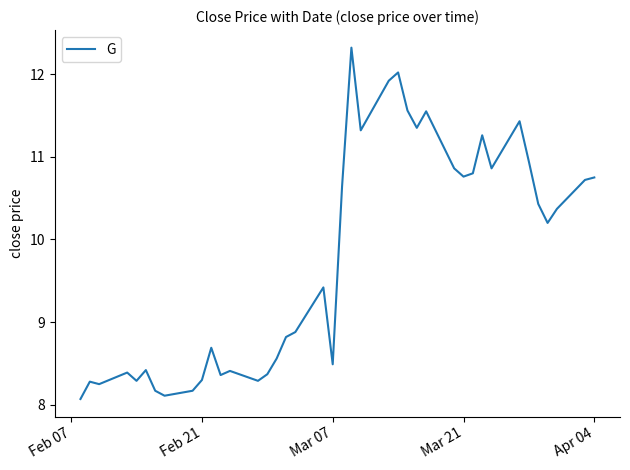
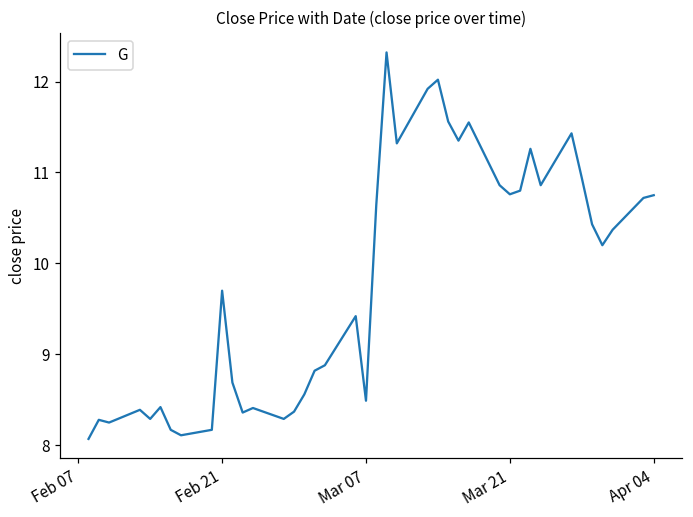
Feb 21: 8.3 -> 9.7
